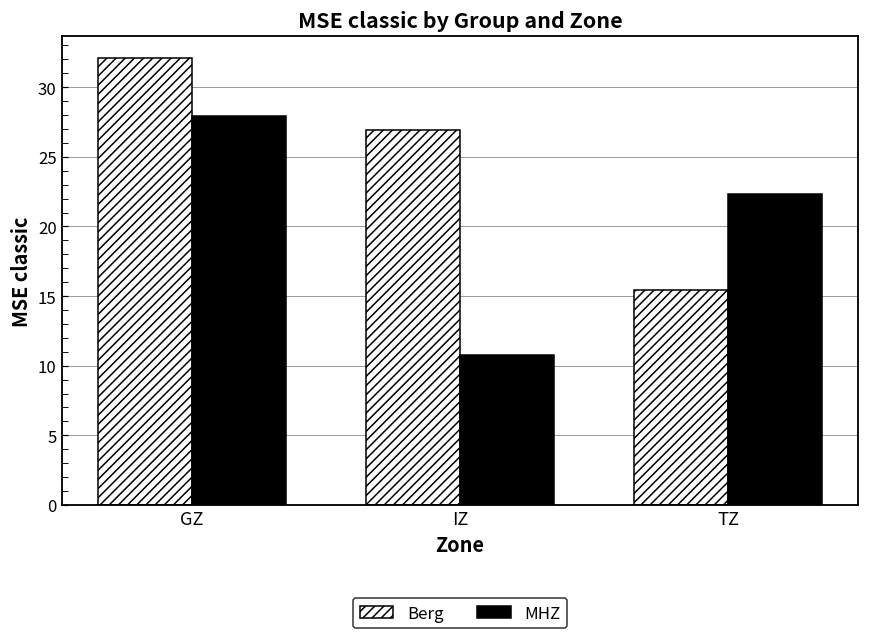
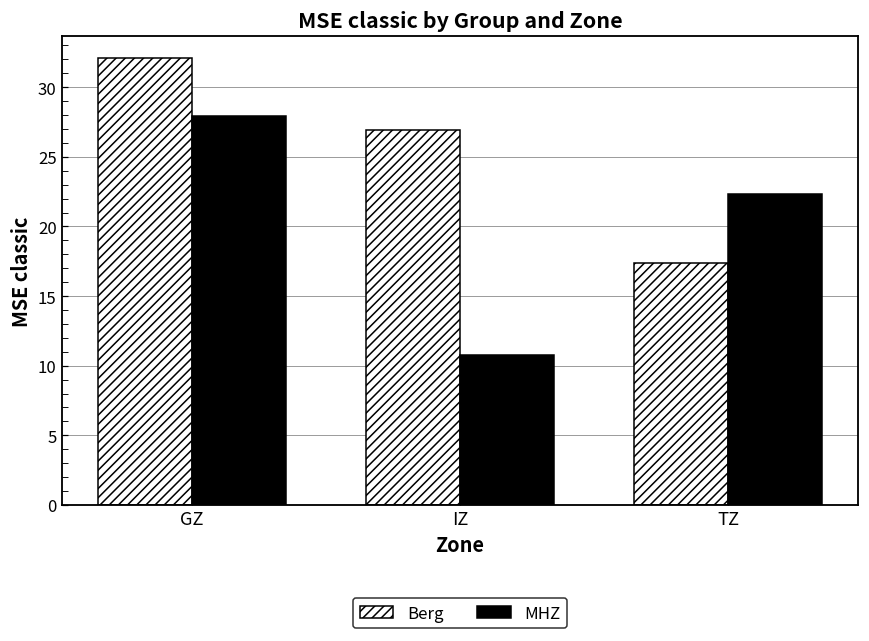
Berg, TZ: 15.5 -> 17.3
